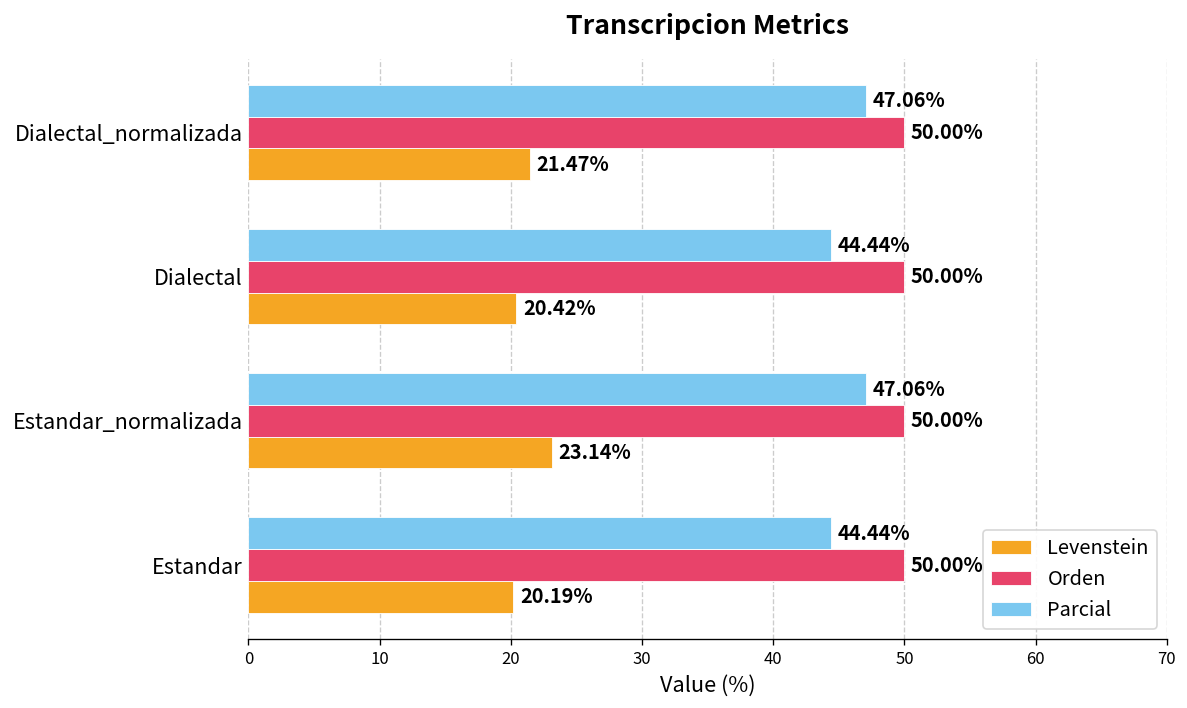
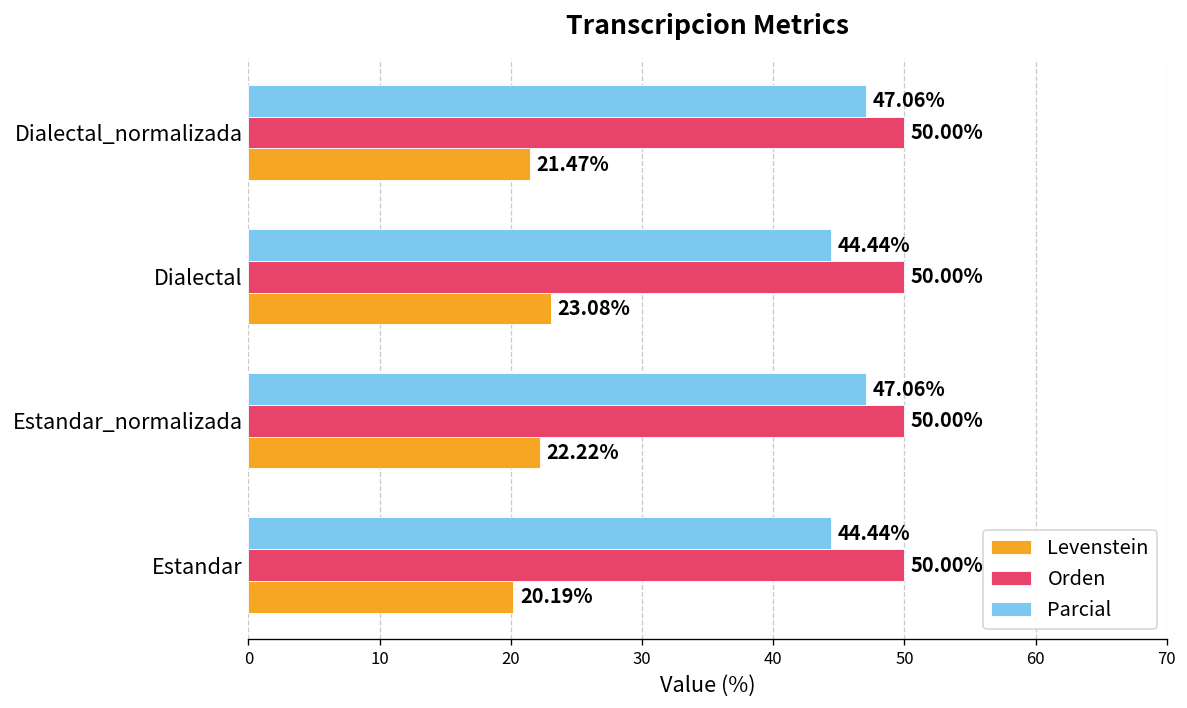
Levenstein, Dialectal: 20.42% -> 23.08%
Levenstein, Estandar_normalizada: 23.14% -> 22.22%
